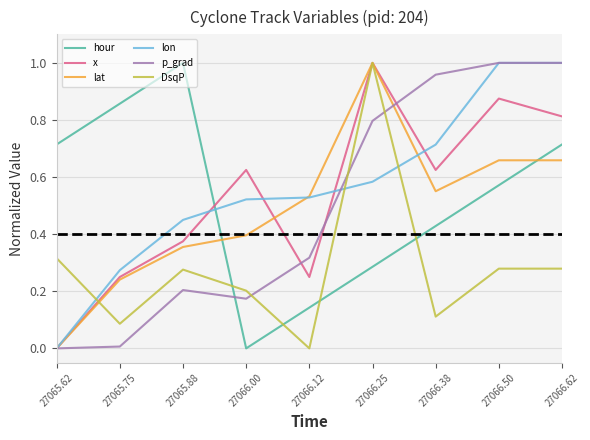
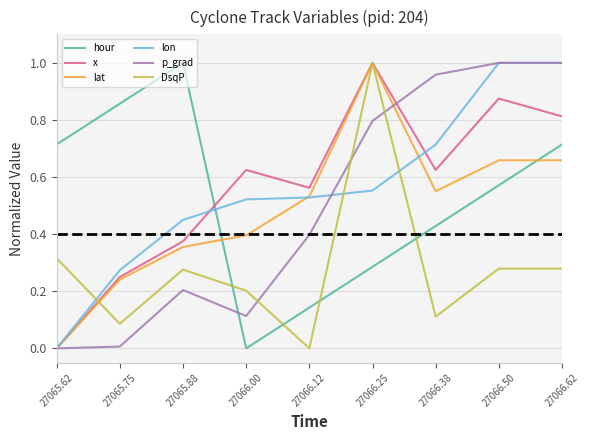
p_grad, 27066.00: 0.17 -> 0.11
x, 27066.12: 0.25 -> 0.56
p_grad, 27066.12: 0.32 -> 0.40
lon, 27066.25: 0.58 -> 0.55
